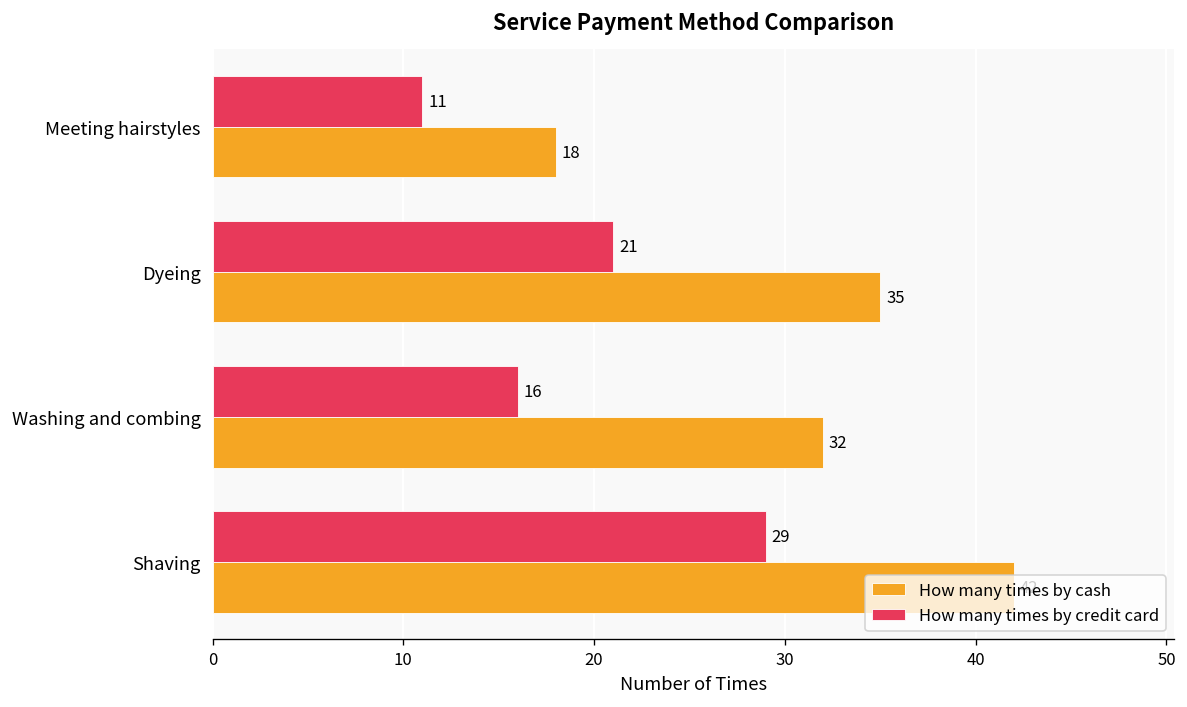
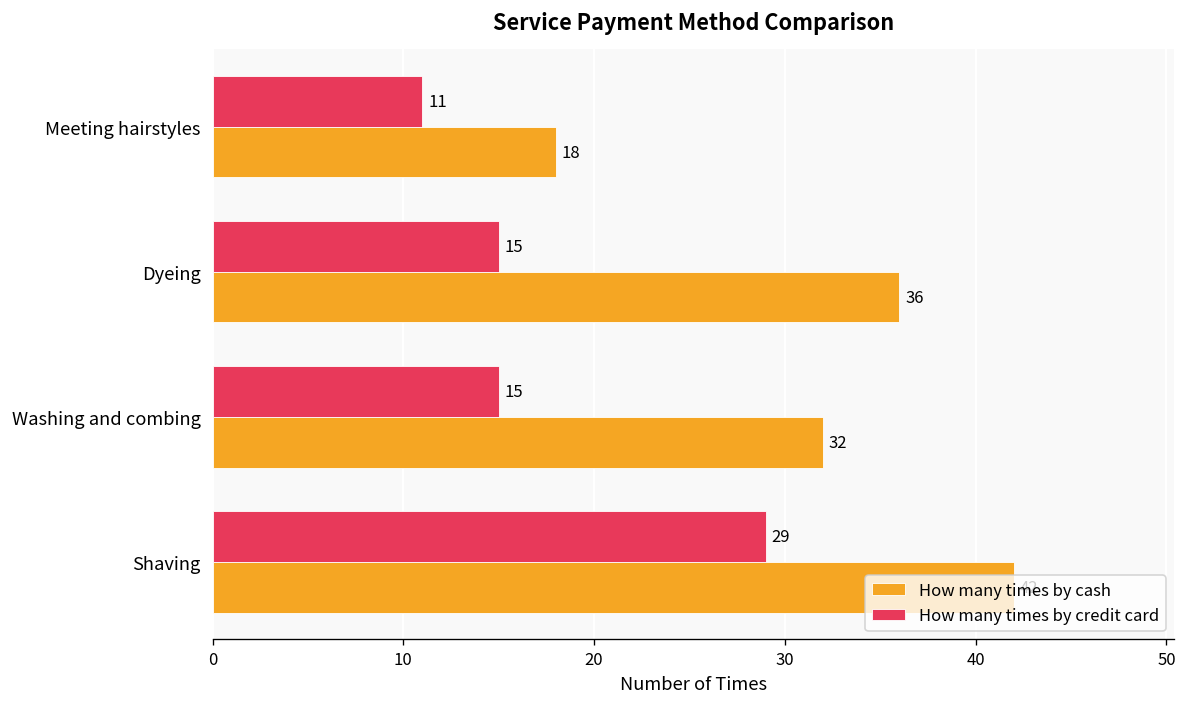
How many times by credit card, Dyeing: 21 -> 15
How many times by cash, Dyeing: 35 -> 36
How many times by credit card, Washing and combing: 16 -> 15
